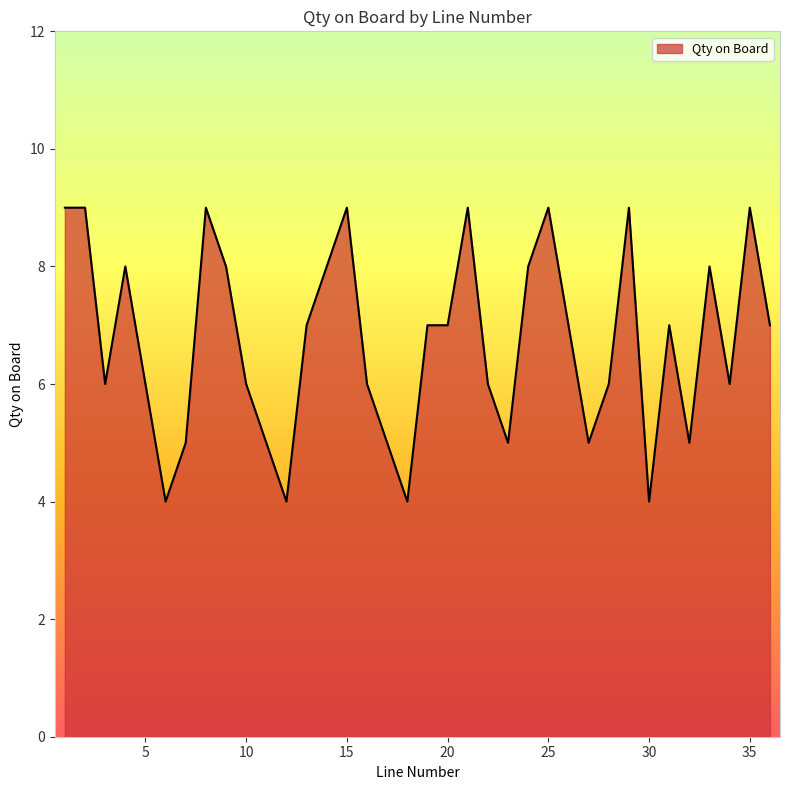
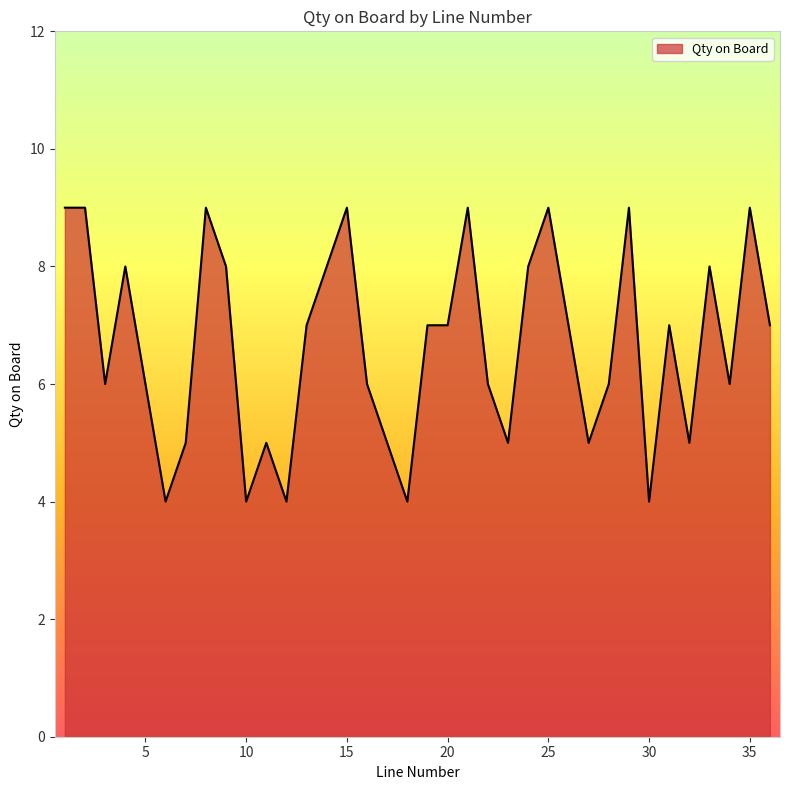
10: 6 -> 4
